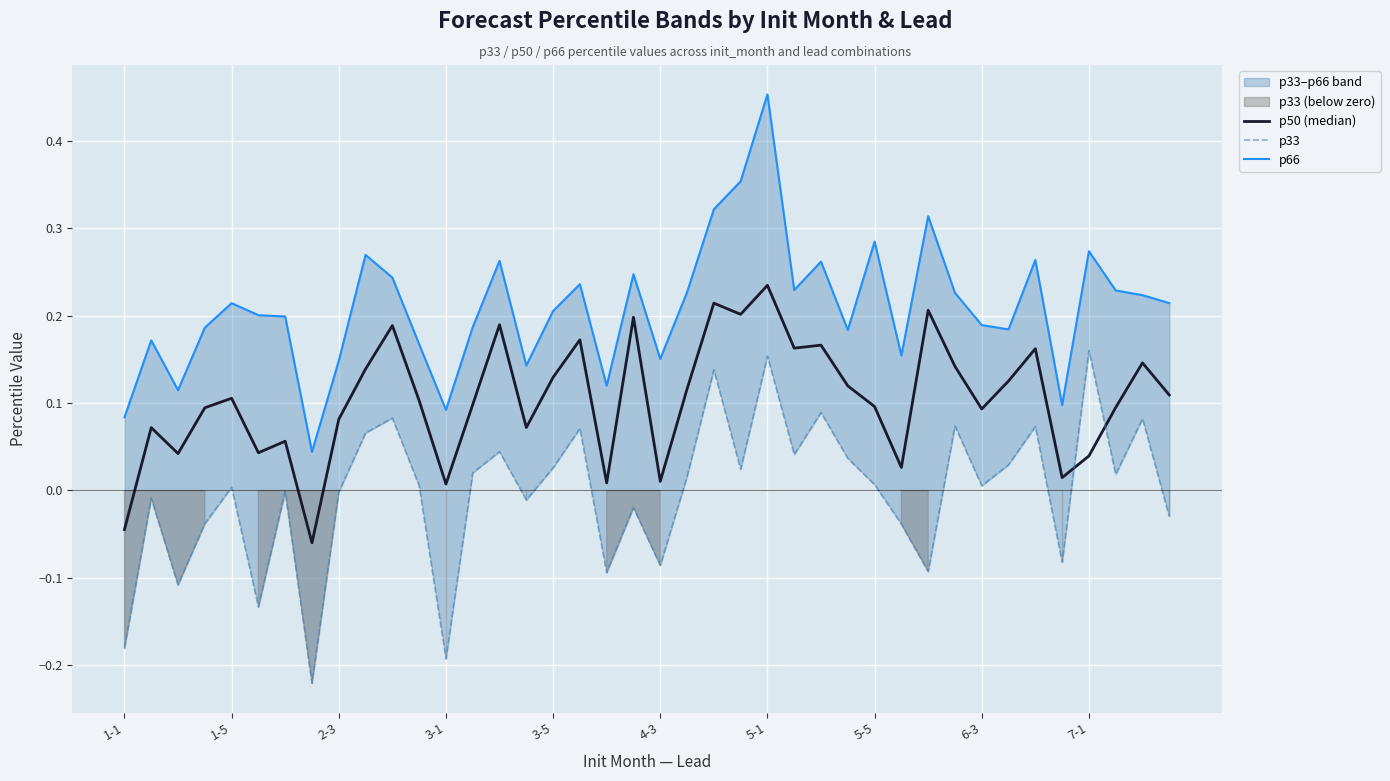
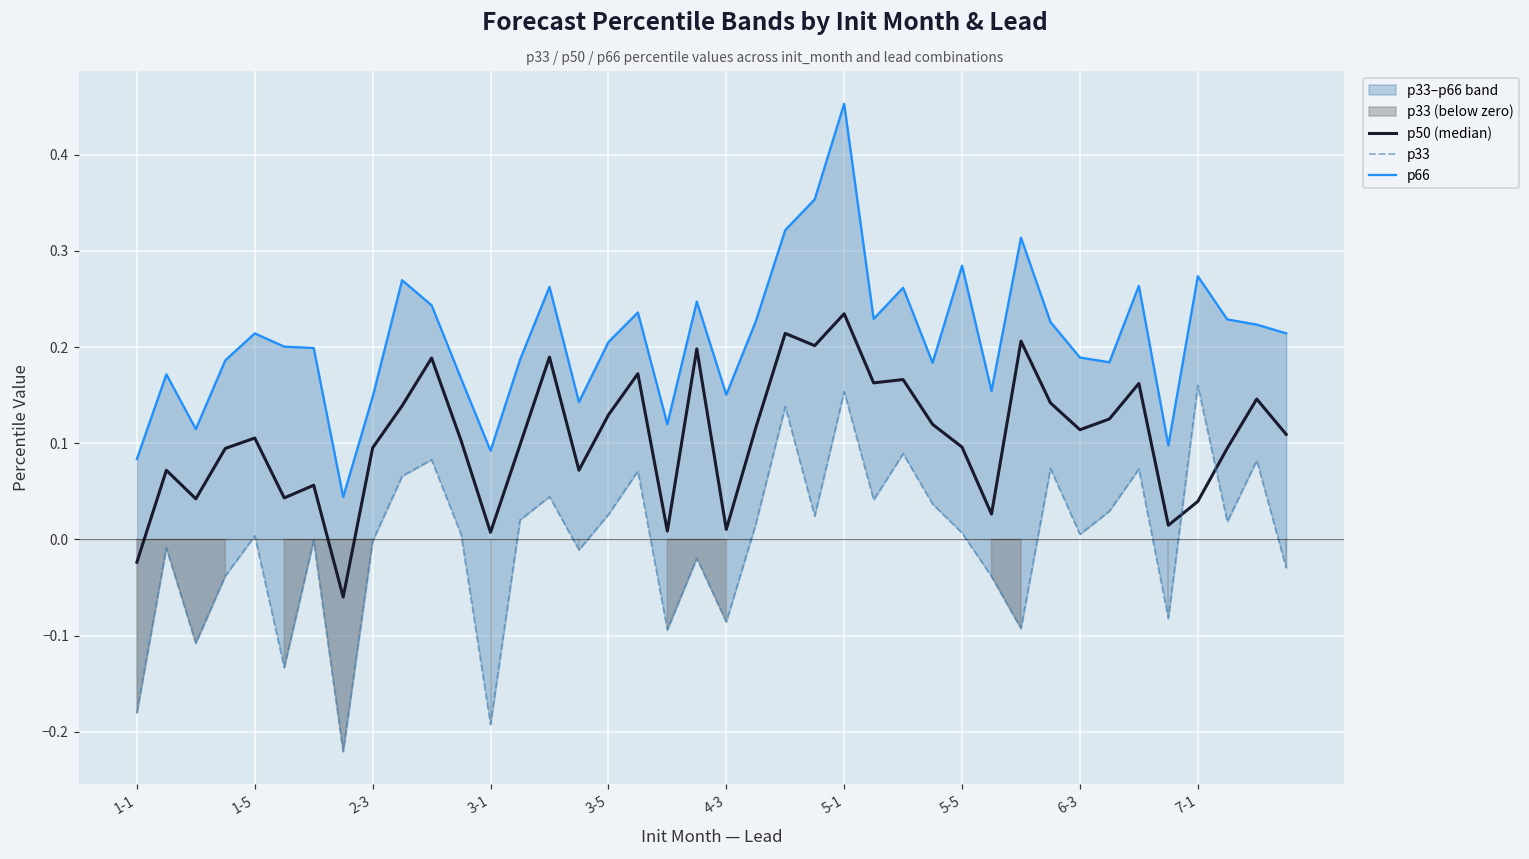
p50 (median), 1-1: -0.04 -> -0.02
p50 (median), 2-3: 0.08 -> 0.10
p50 (median), 6-3: 0.09 -> 0.11
